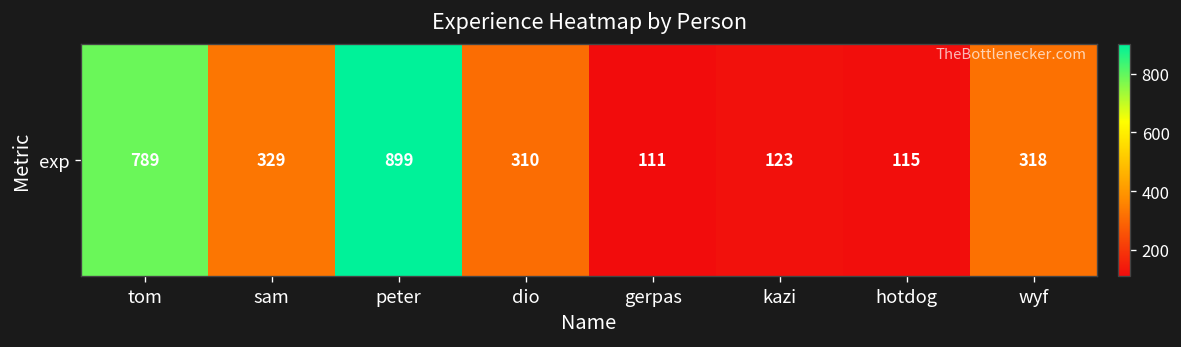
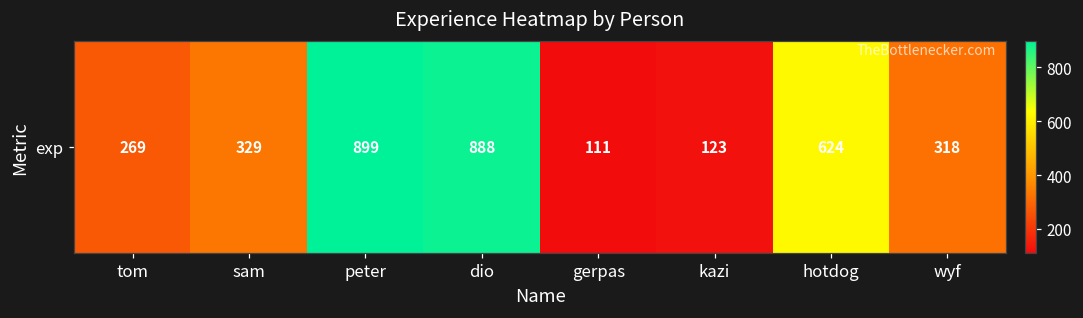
exp, tom: 789 -> 269
exp, dio: 310 -> 888
exp, hotdog: 115 -> 624
